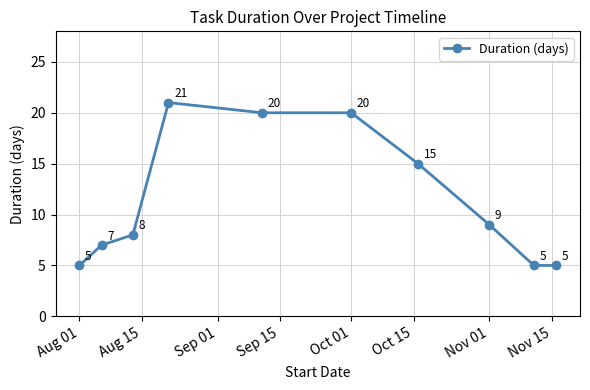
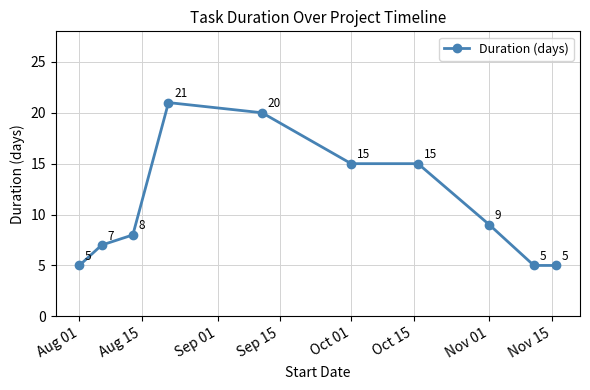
Oct 01: 20 -> 15
